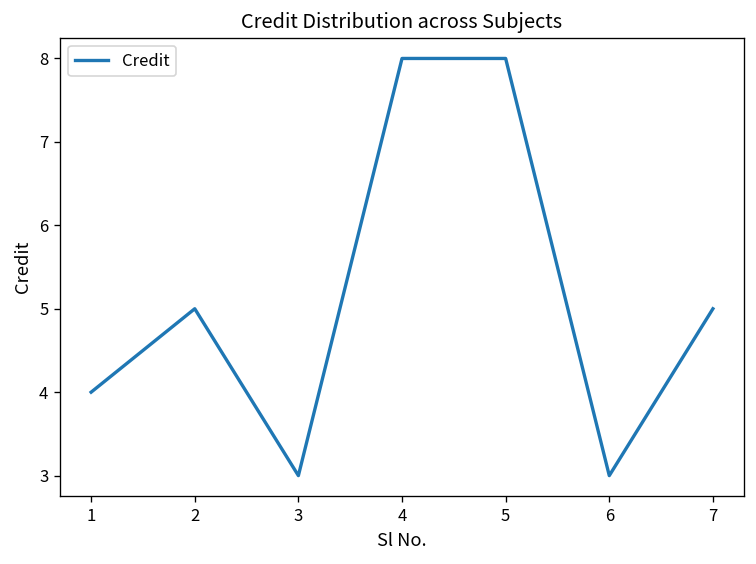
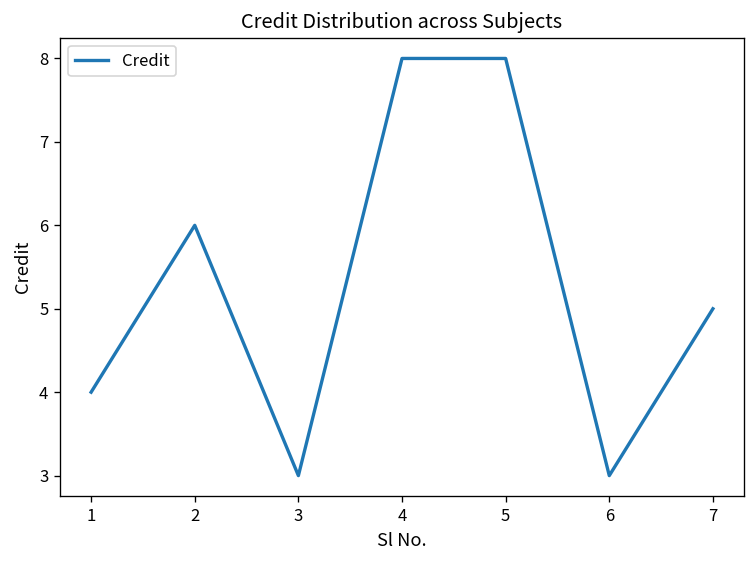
2: 5 -> 6
